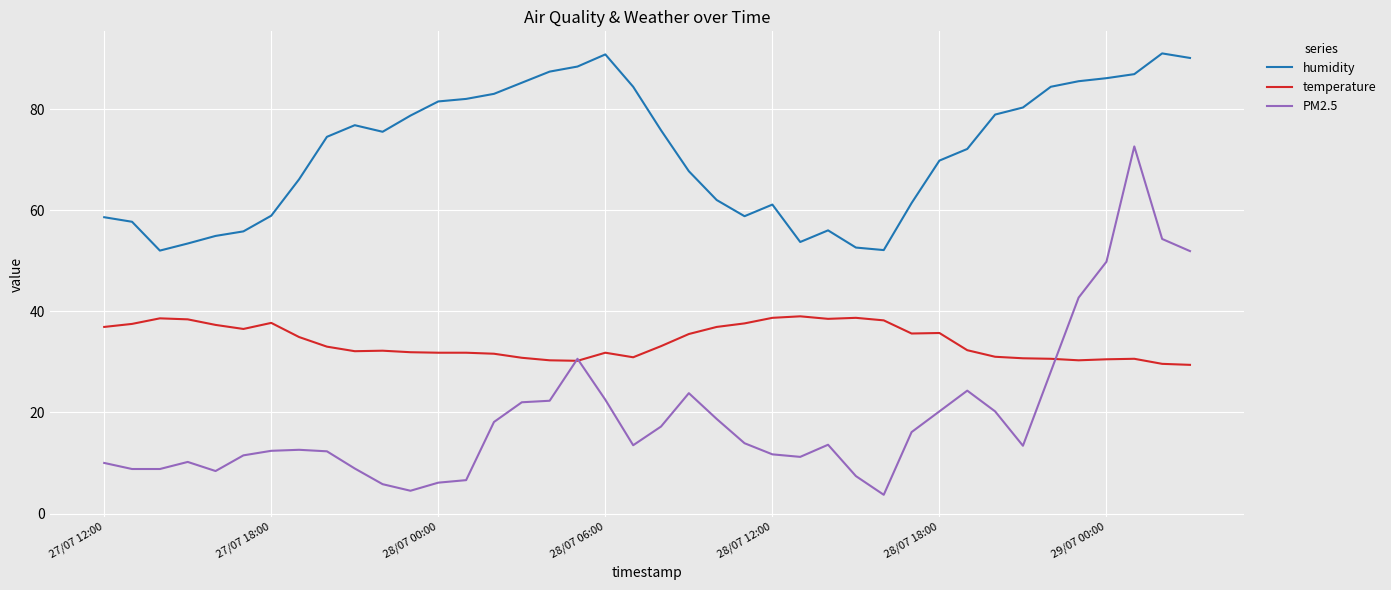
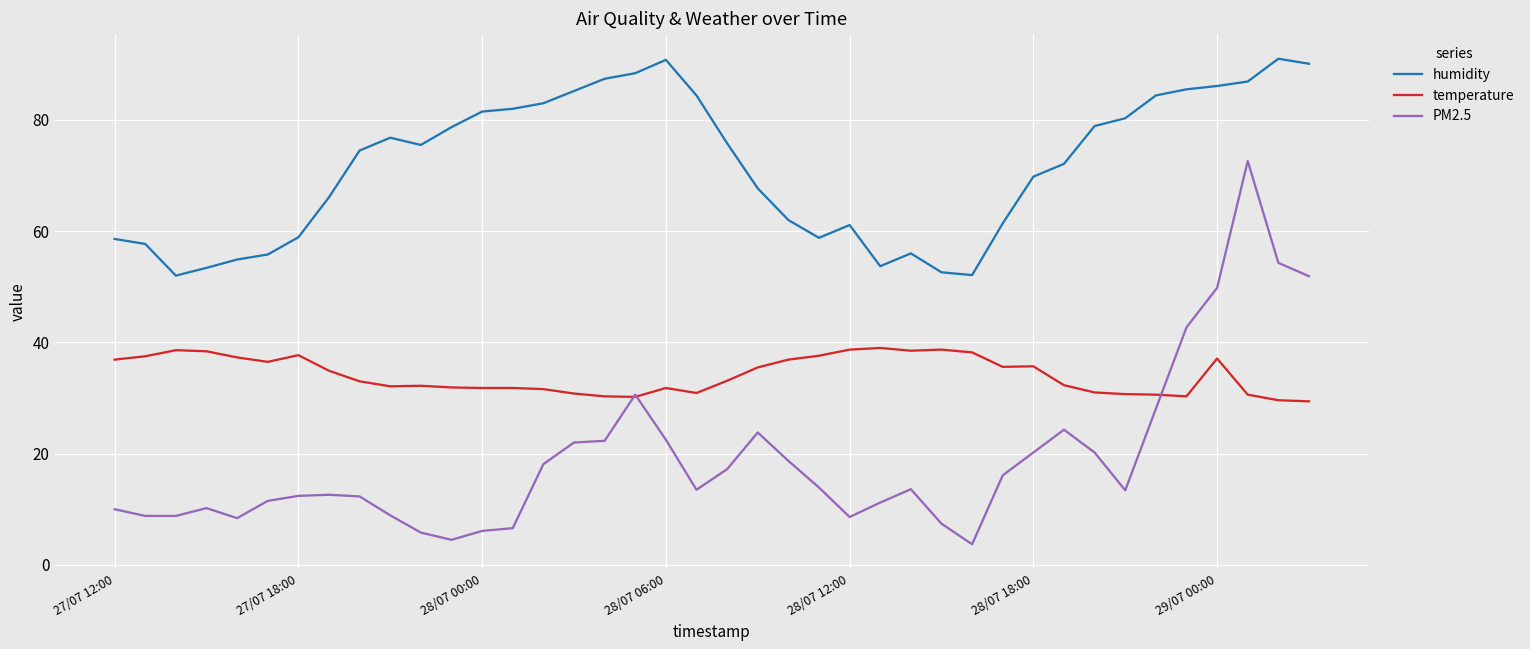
PM2.5, 28/07 12:00: 12 -> 9
temperature, 29/07 00:00: 31 -> 37
